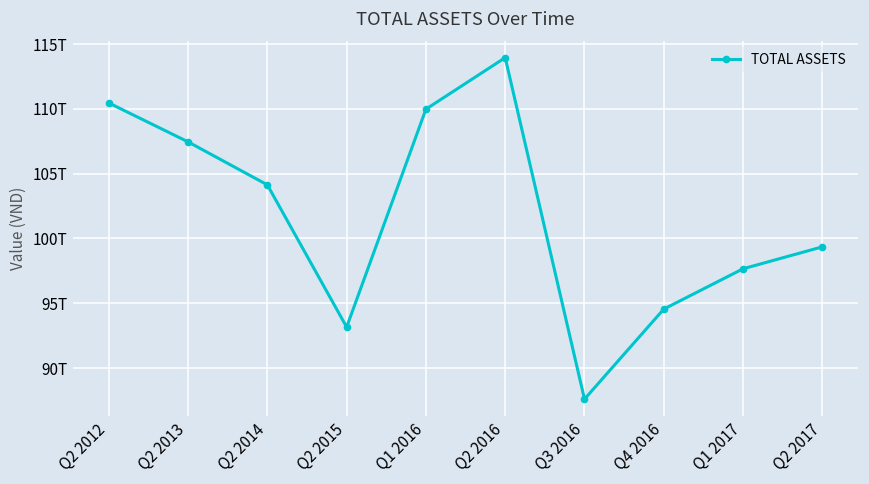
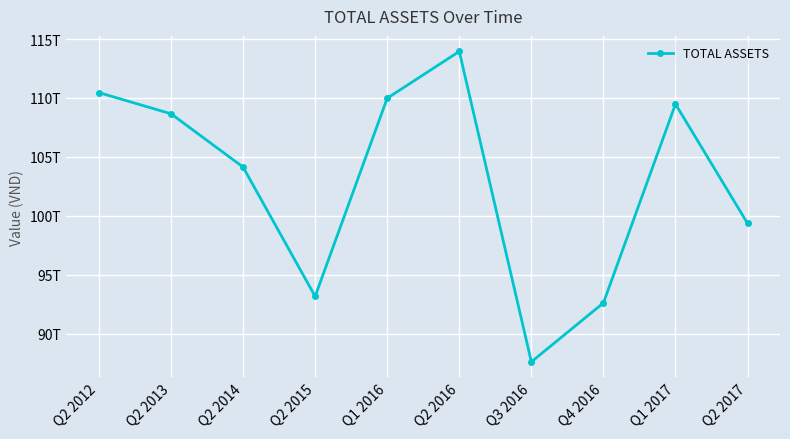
Q2 2013: 107.5T -> 108.7T
Q4 2016: 94.5T -> 92.6T
Q1 2017: 97.7T -> 109.5T
